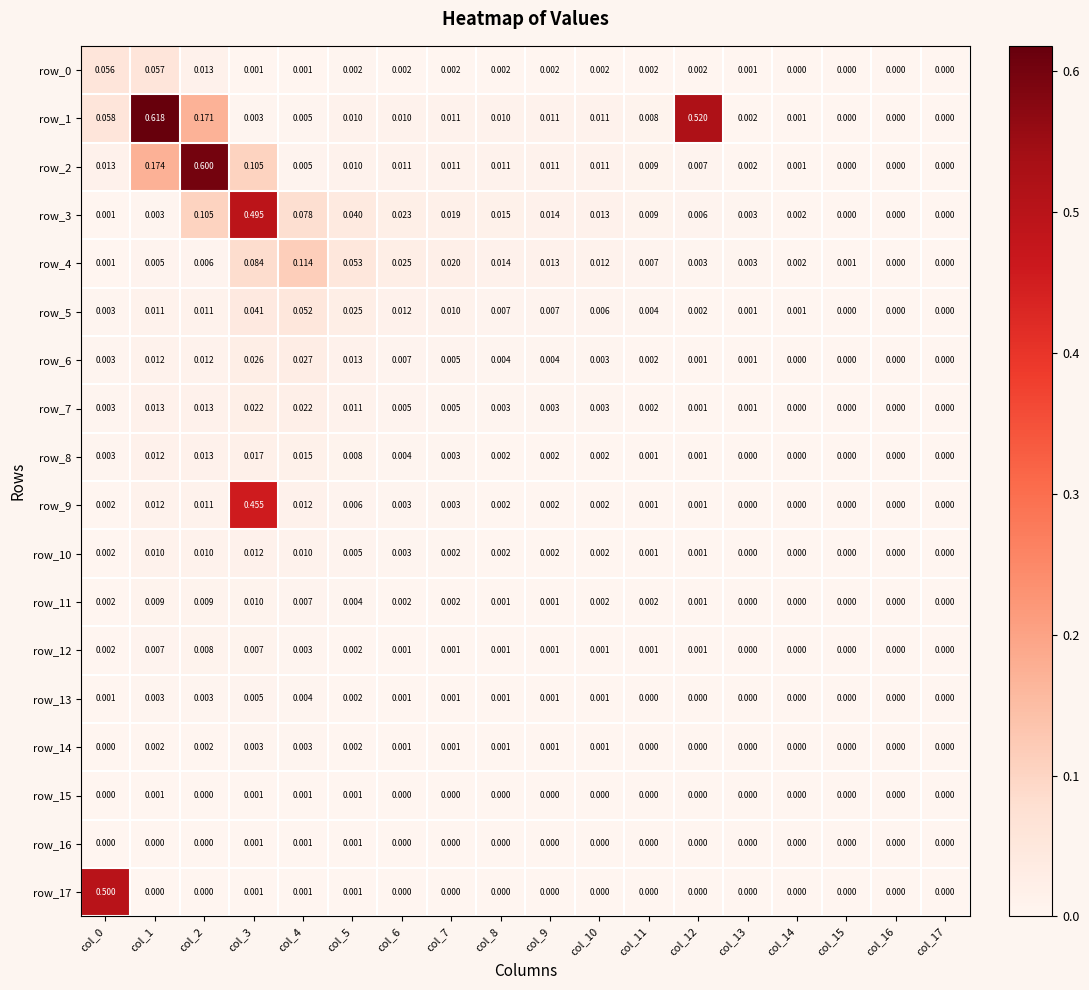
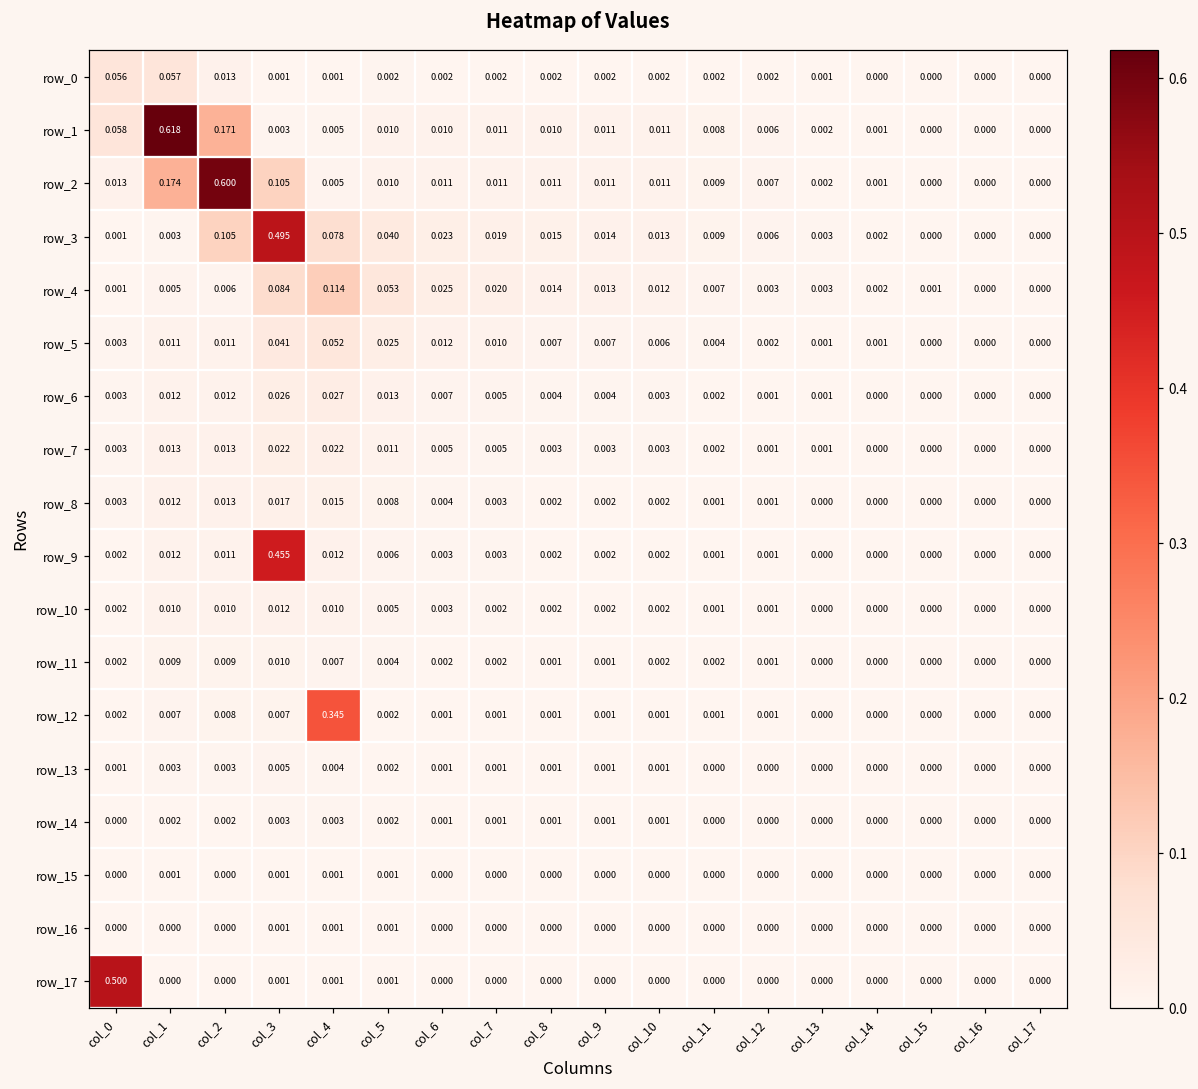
row_1, col_12: 0.520 -> 0.006
row_12, col_4: 0.003 -> 0.345
